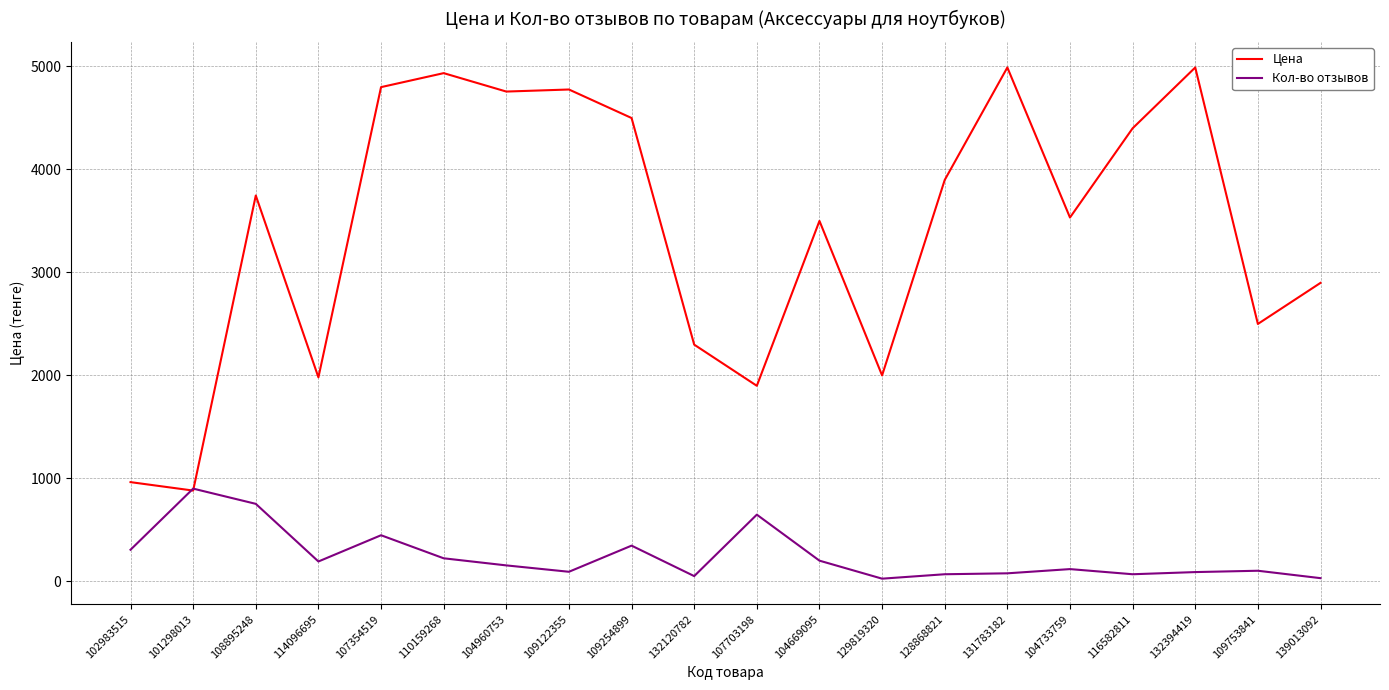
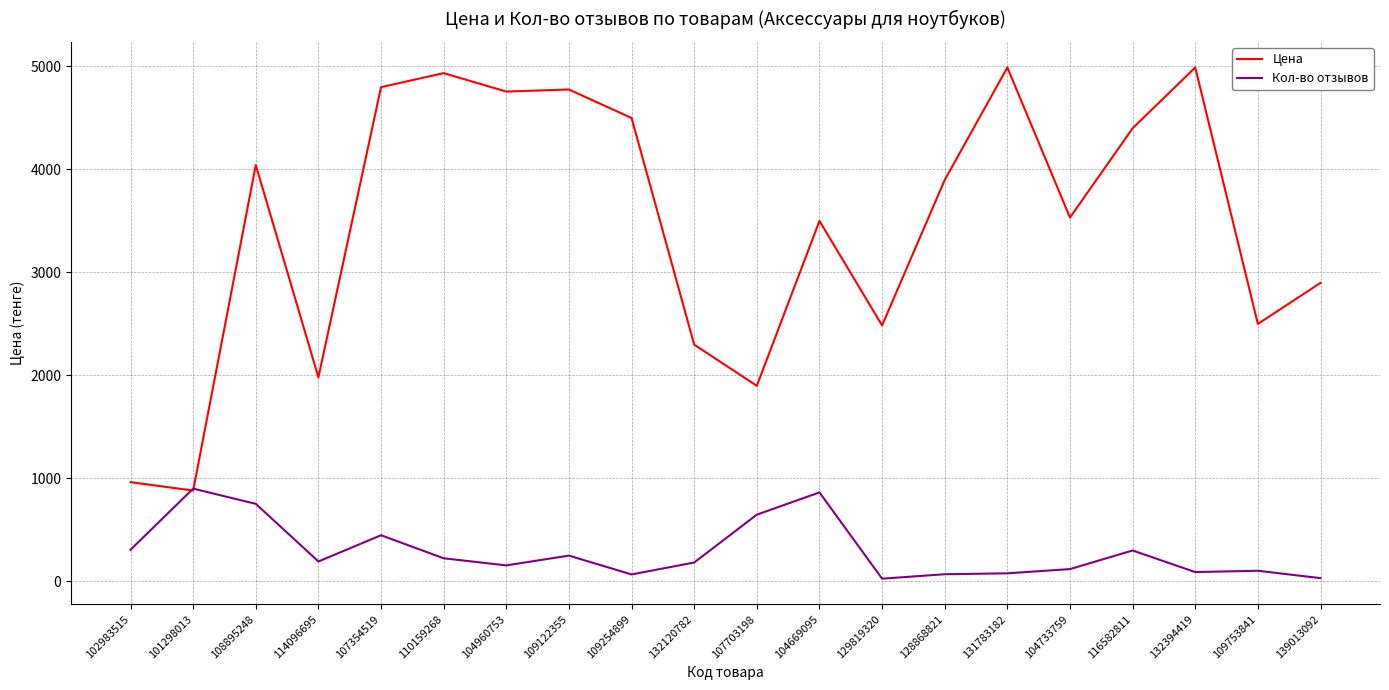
Цена, 108895248: 3750 -> 4040
Кол-во отзывов, 109122355: 90 -> 250
Кол-во отзывов, 109254899: 340 -> 60
Кол-во отзывов, 132120782: 50 -> 180
Кол-во отзывов, 104669095: 200 -> 860
Цена, 129819320: 2000 -> 2480
Кол-во отзывов, 116582811: 70 -> 300
